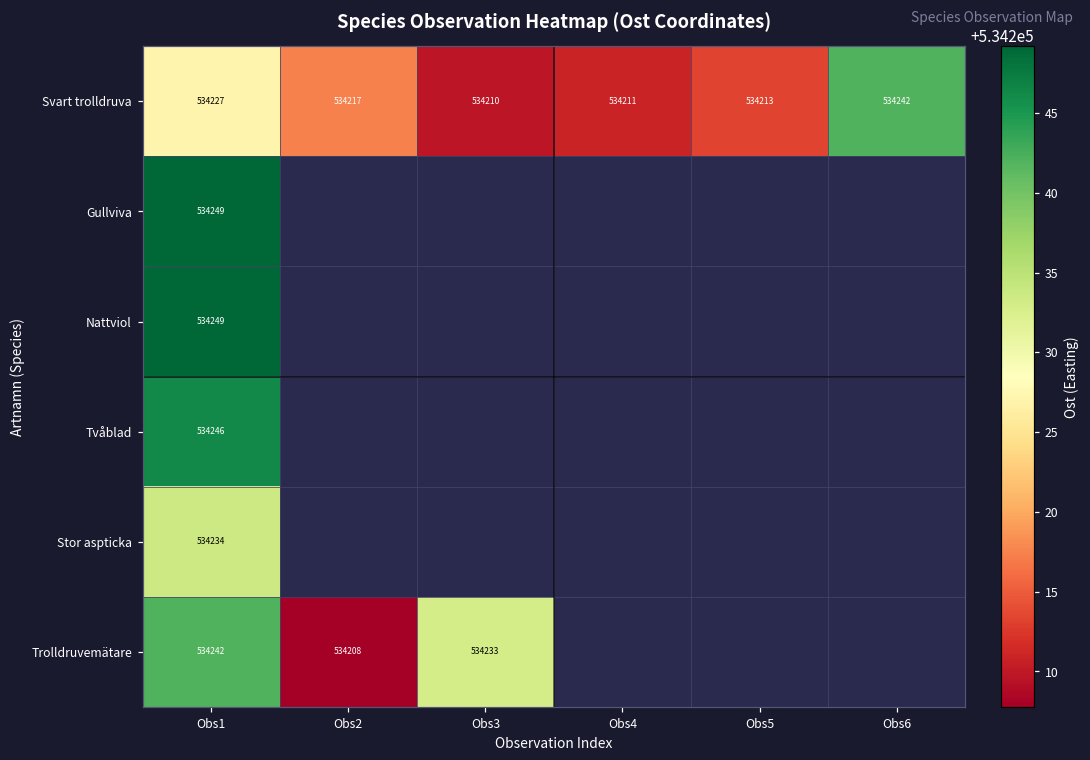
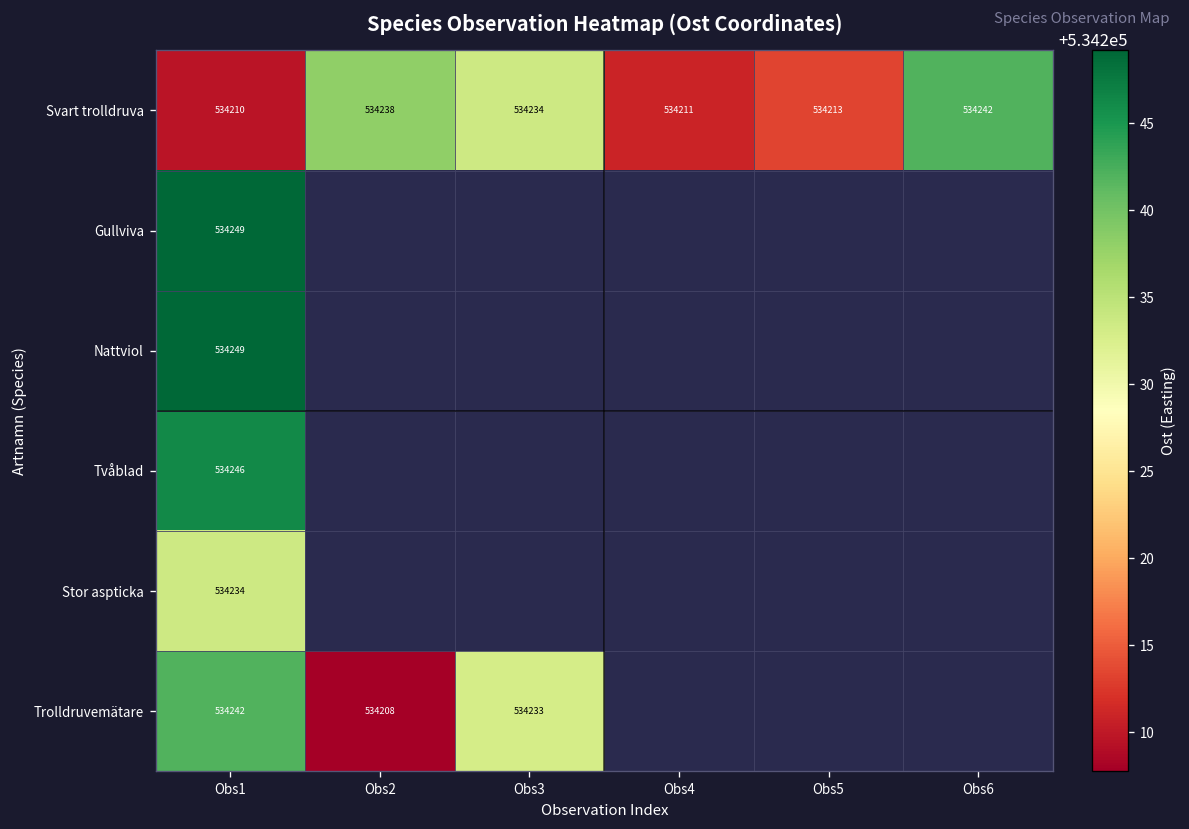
Svart trolldruva, Obs1: 534227 -> 534210
Svart trolldruva, Obs2: 534217 -> 534238
Svart trolldruva, Obs3: 534210 -> 534234
